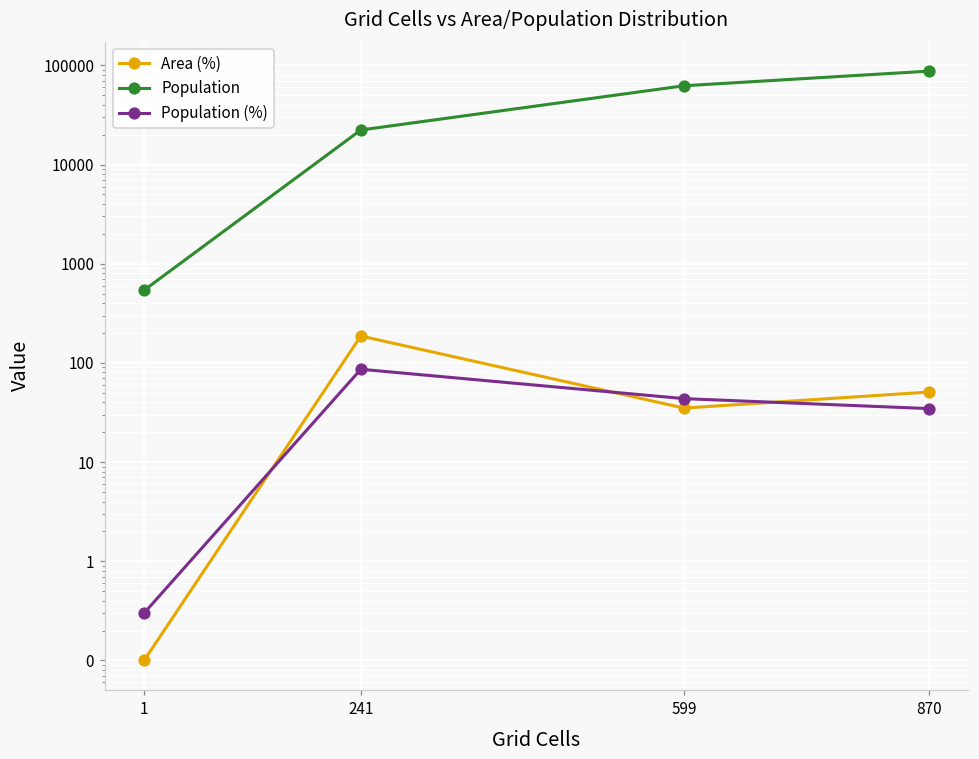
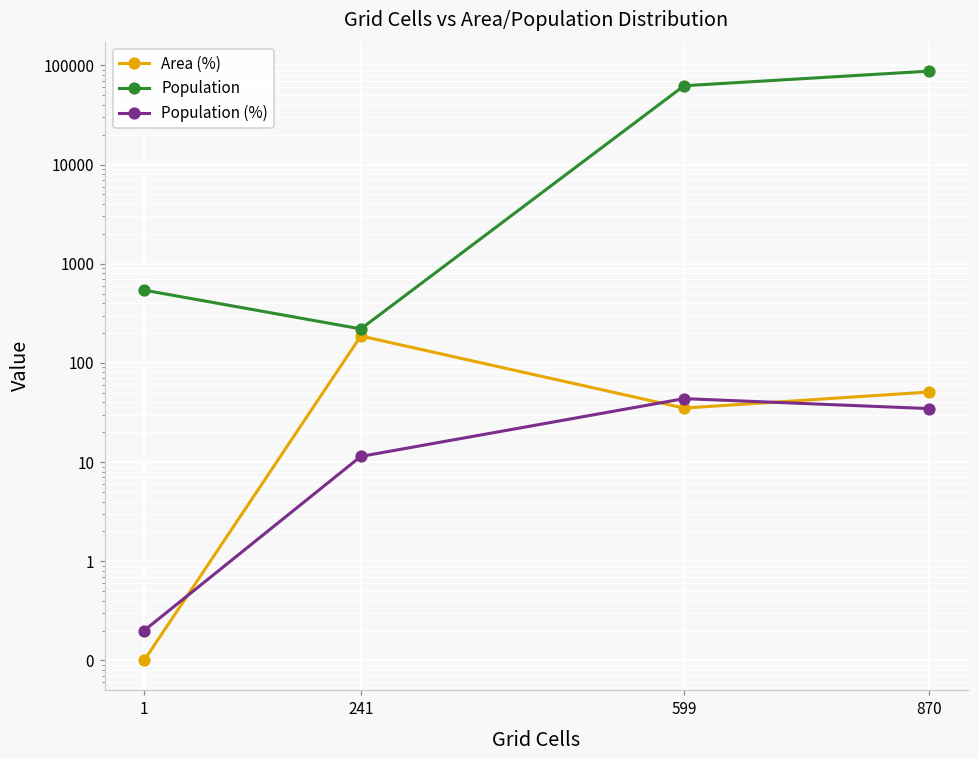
Population (%), 1: 0.3 -> 0.2
Population, 241: 22000 -> 220
Population (%), 241: 90 -> 11
